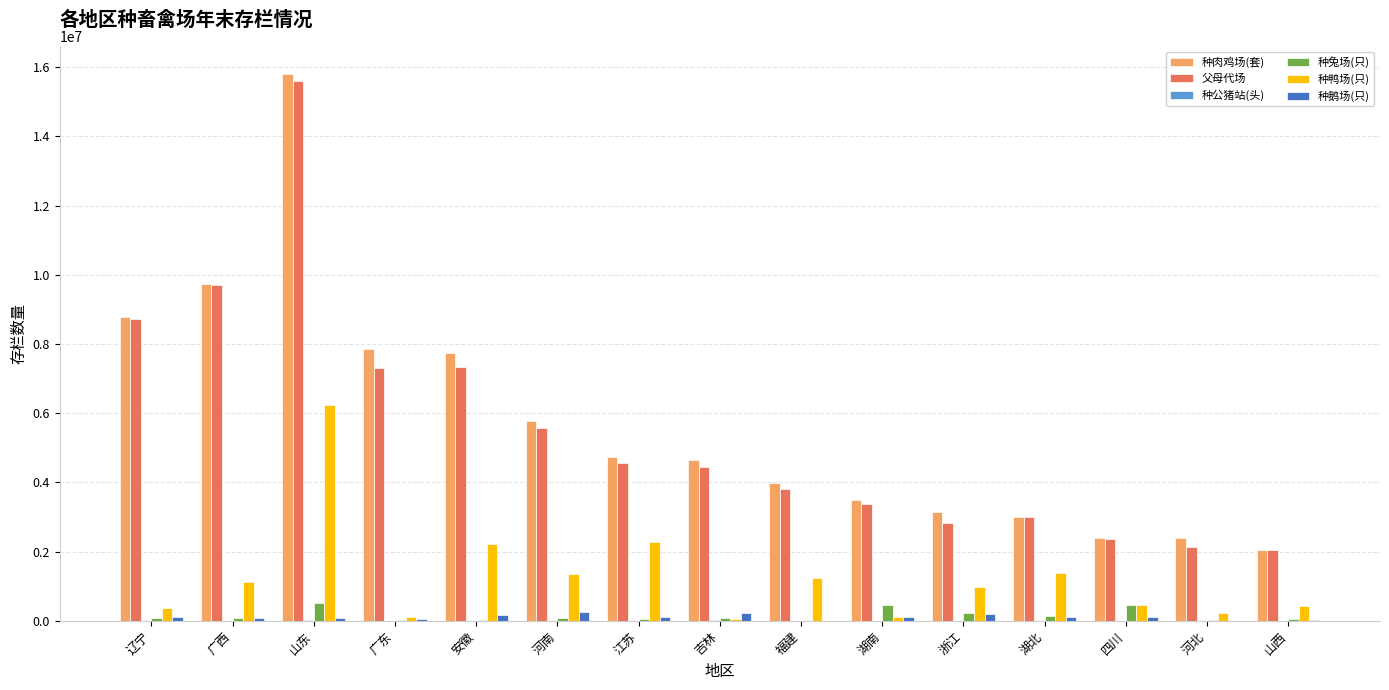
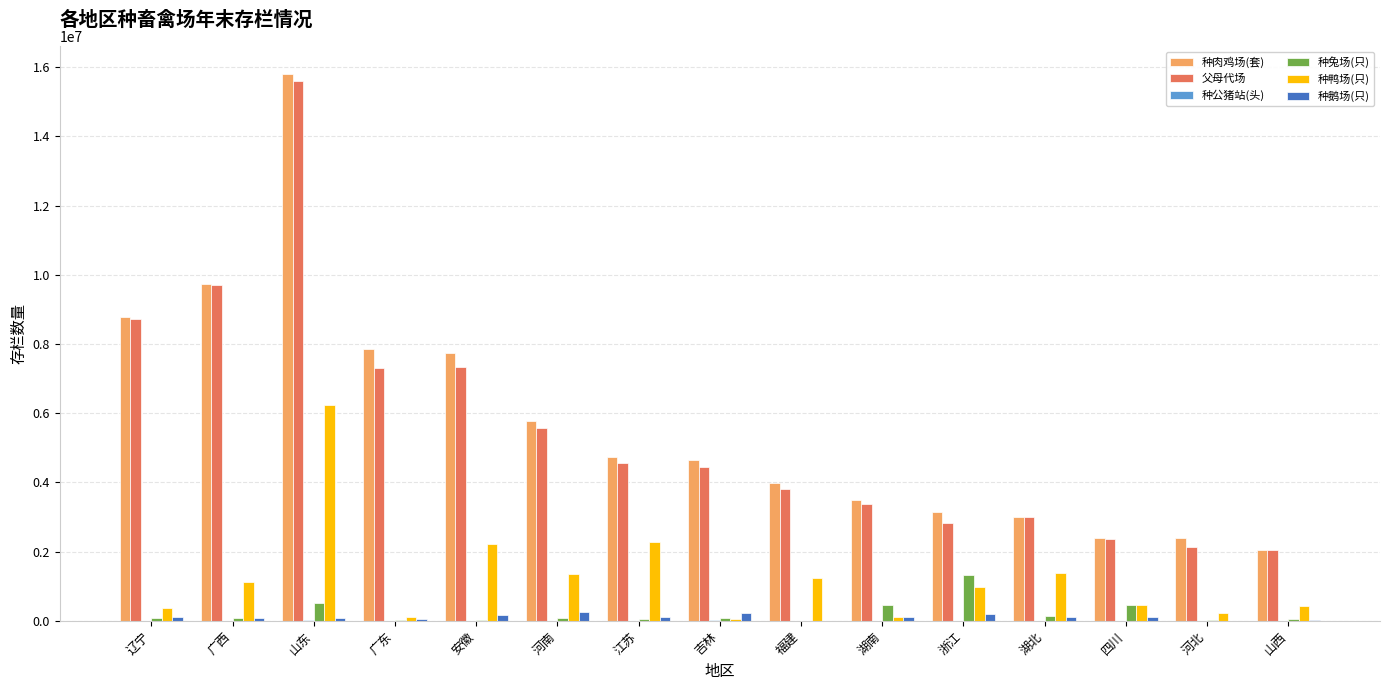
种兔场(只), 浙江: 200000 -> 1300000
